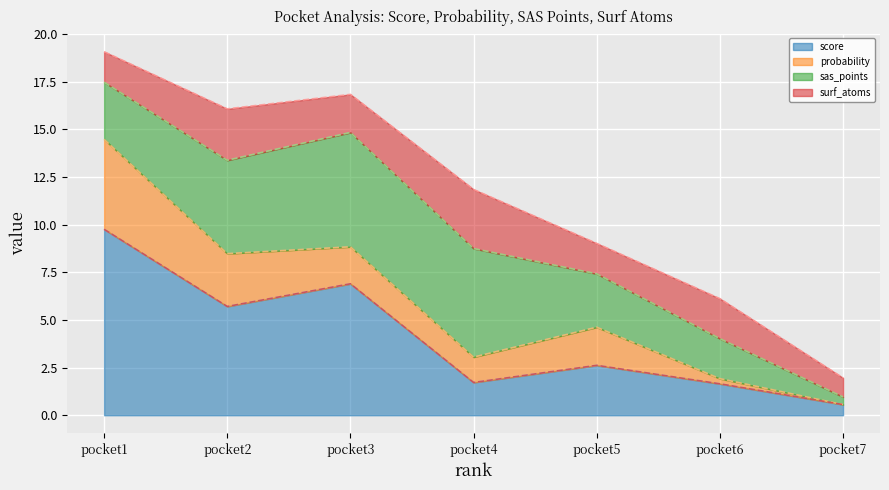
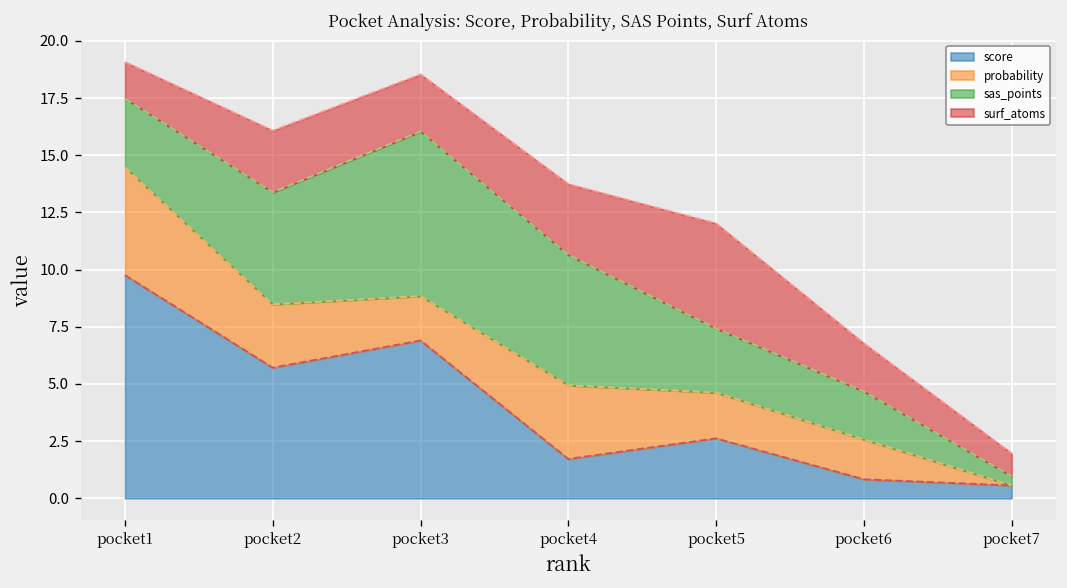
sas_points, pocket3: 6.0 -> 7.2
surf_atoms, pocket3: 2.0 -> 2.5
probability, pocket4: 1.3 -> 3.2
surf_atoms, pocket5: 1.6 -> 4.6
score, pocket6: 1.7 -> 0.8
probability, pocket6: 0.3 -> 1.7
